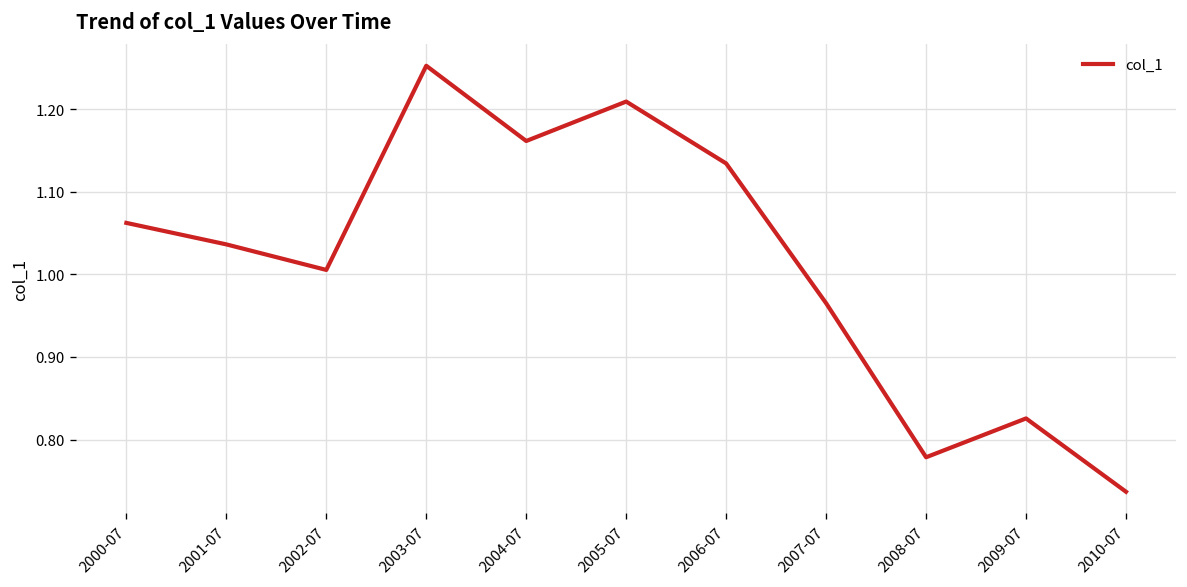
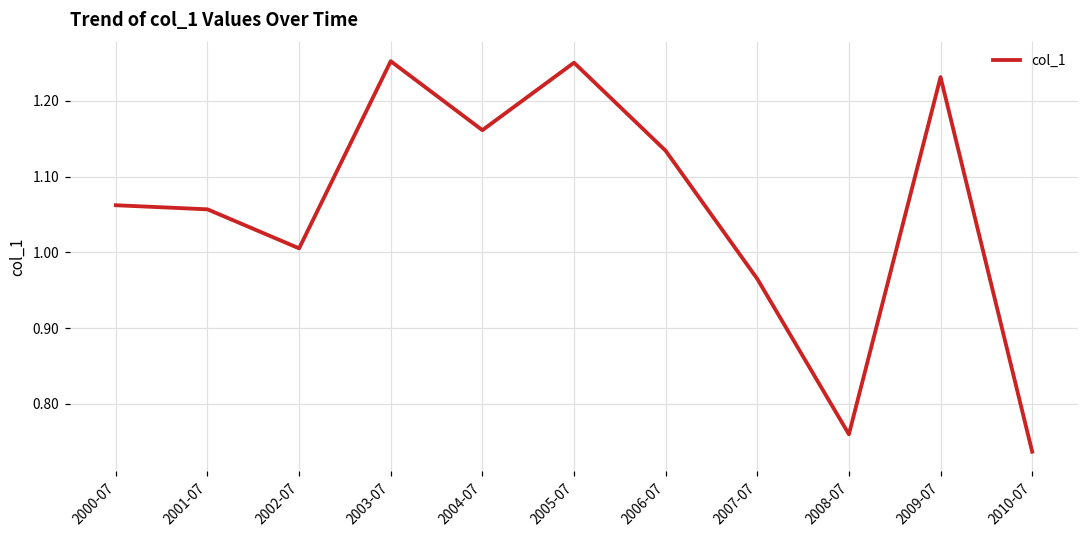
2001-07: 1.04 -> 1.06
2005-07: 1.21 -> 1.25
2008-07: 0.78 -> 0.76
2009-07: 0.83 -> 1.23
